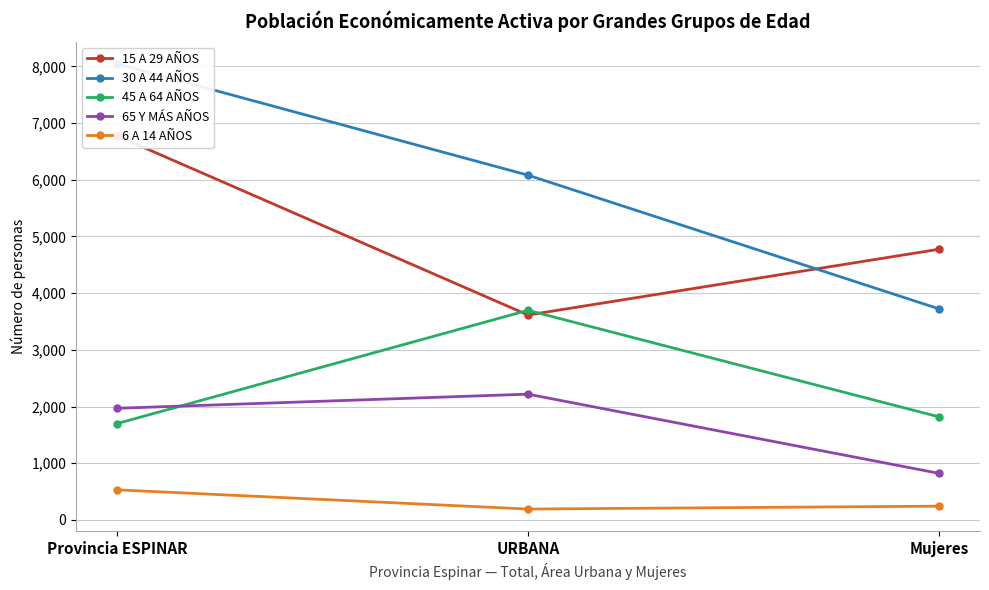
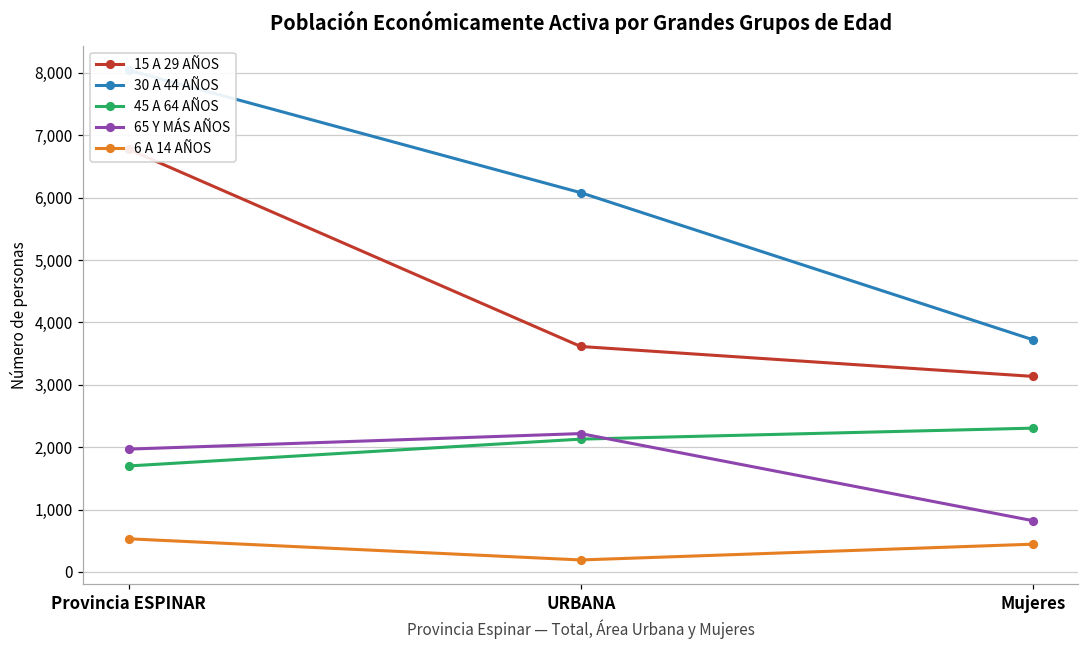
45 A 64 AÑOS, URBANA: 3,700 -> 2,100
15 A 29 AÑOS, Mujeres: 4,800 -> 3,100
45 A 64 AÑOS, Mujeres: 1,800 -> 2,300
6 A 14 AÑOS, Mujeres: 200 -> 400
